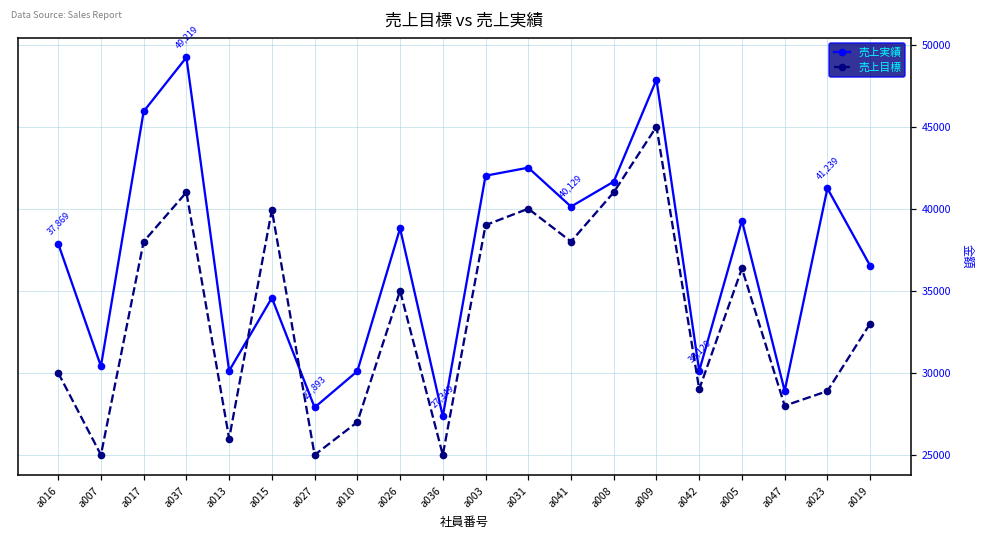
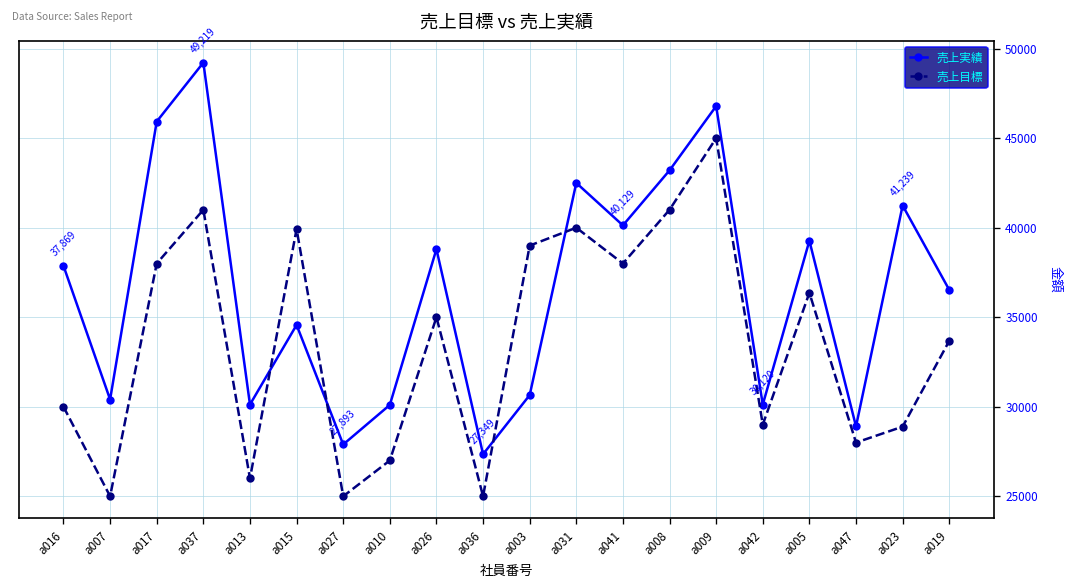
売上実績, a003: 42000 -> 30700
売上実績, a008: 41700 -> 43200
売上実績, a009: 47900 -> 46800
売上目標, a019: 33000 -> 33700
